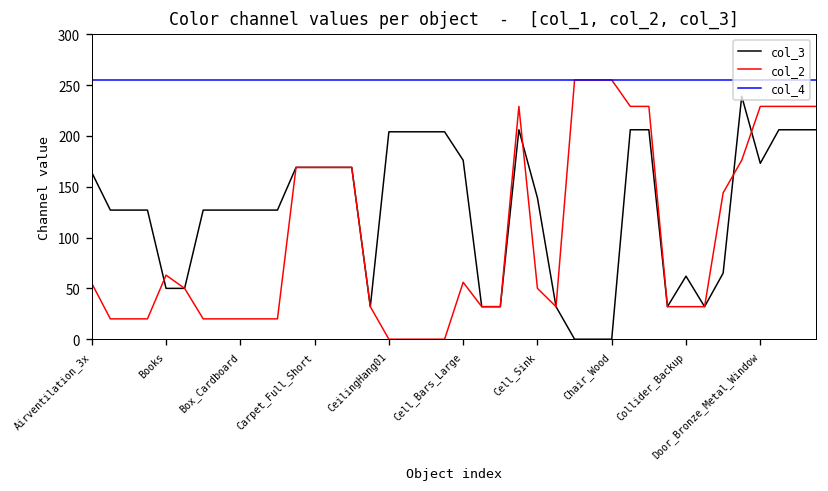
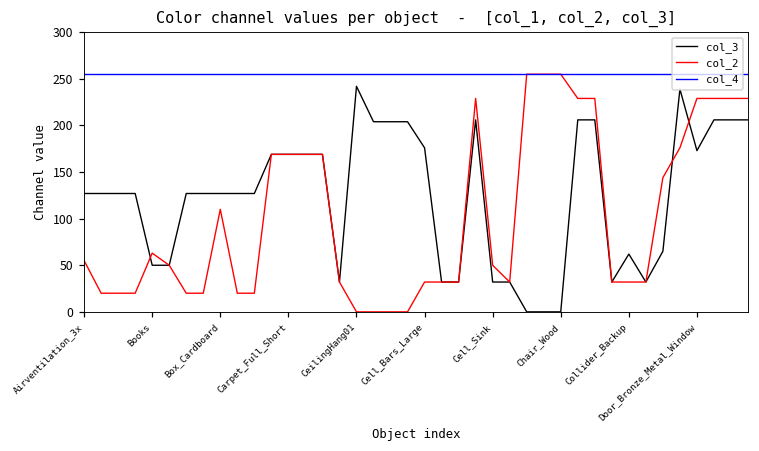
col_3, Airventilation_3x: 160 -> 130
col_2, Box_Cardboard: 20 -> 110
col_3, CeilingHang01: 200 -> 240
col_2, Cell_Bars_Large: 60 -> 30
col_3, Cell_Sink: 140 -> 30
